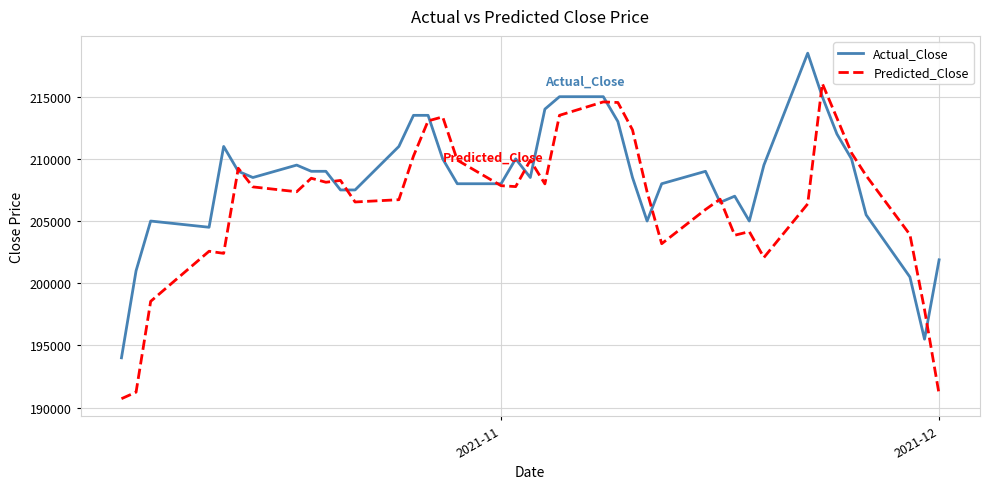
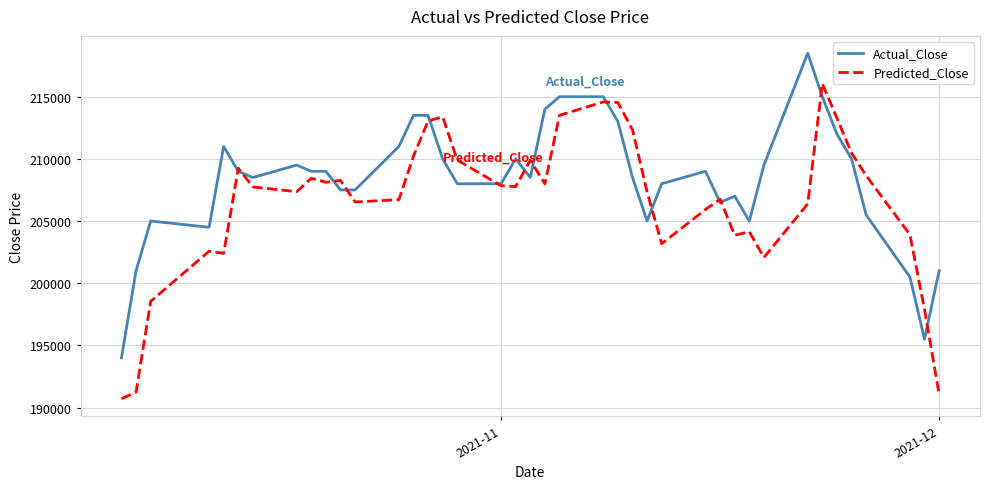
Actual_Close, 2021-12: 201900 -> 201000
